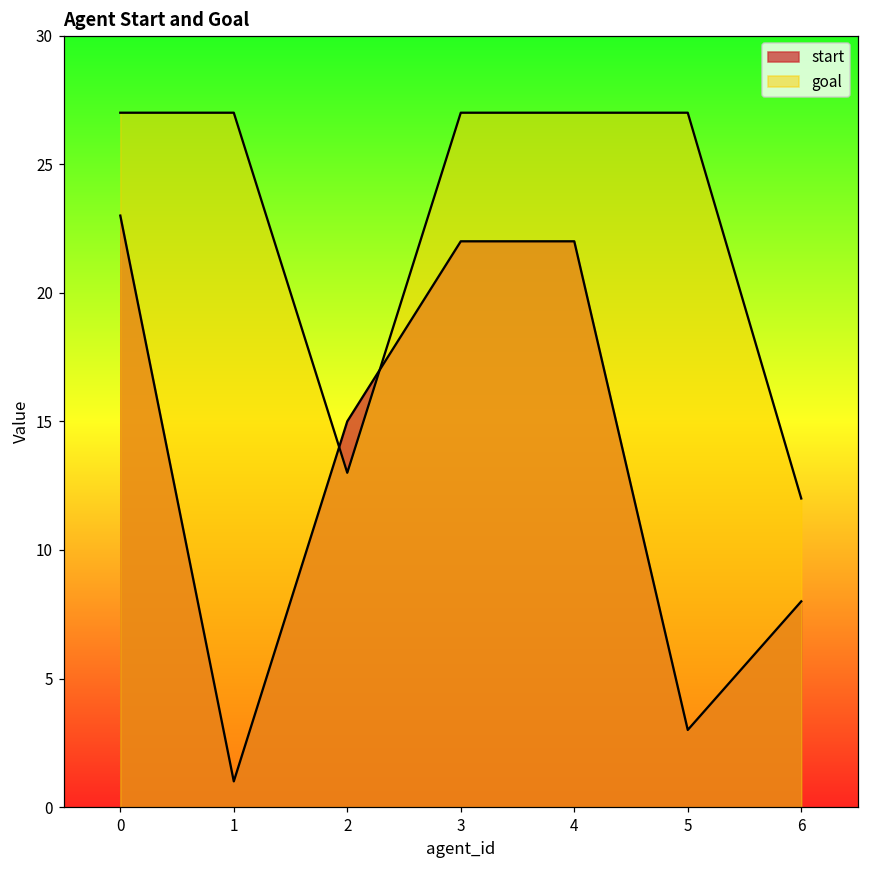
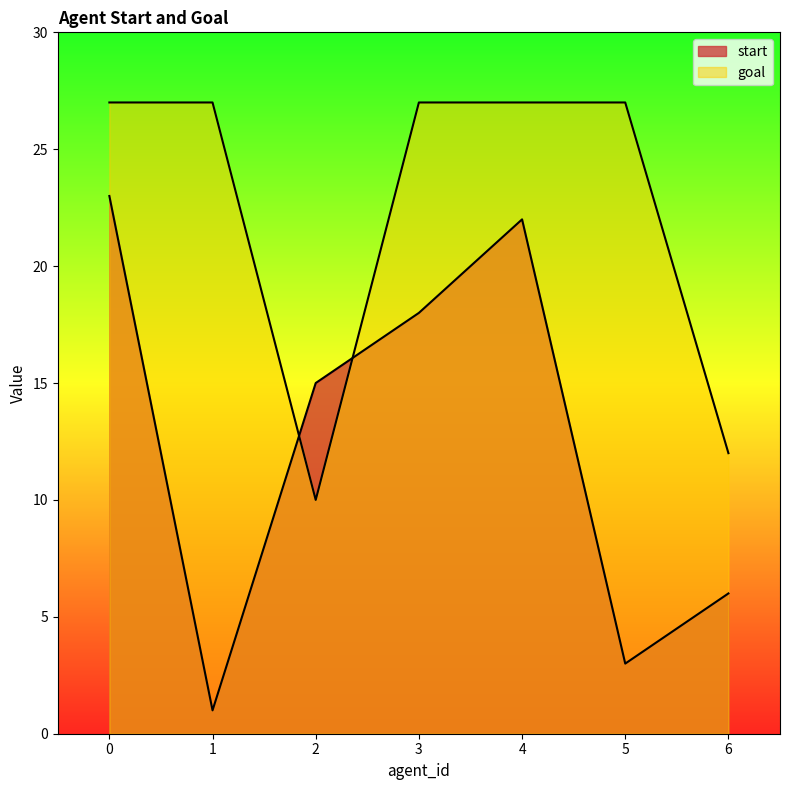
goal, 2: 13 -> 10
start, 3: 22 -> 18
start, 6: 8 -> 6
